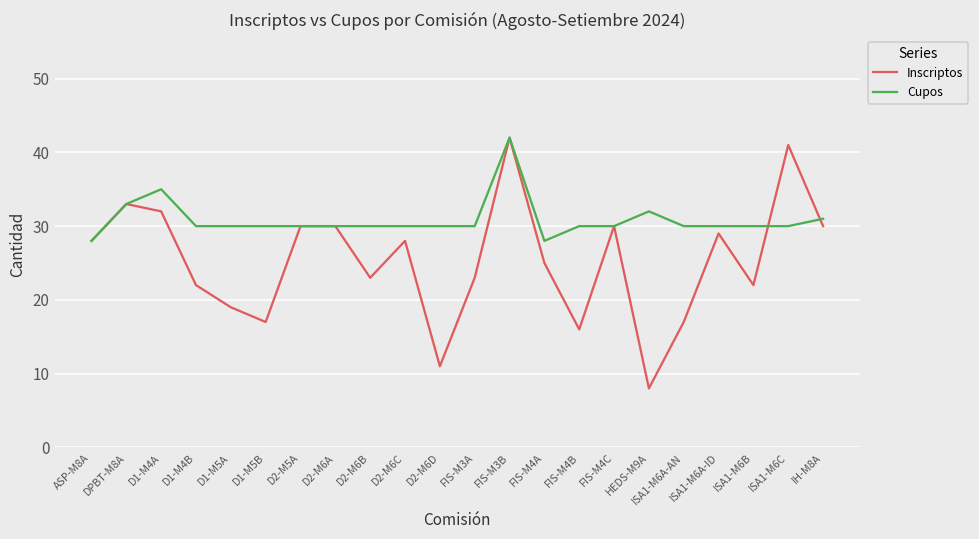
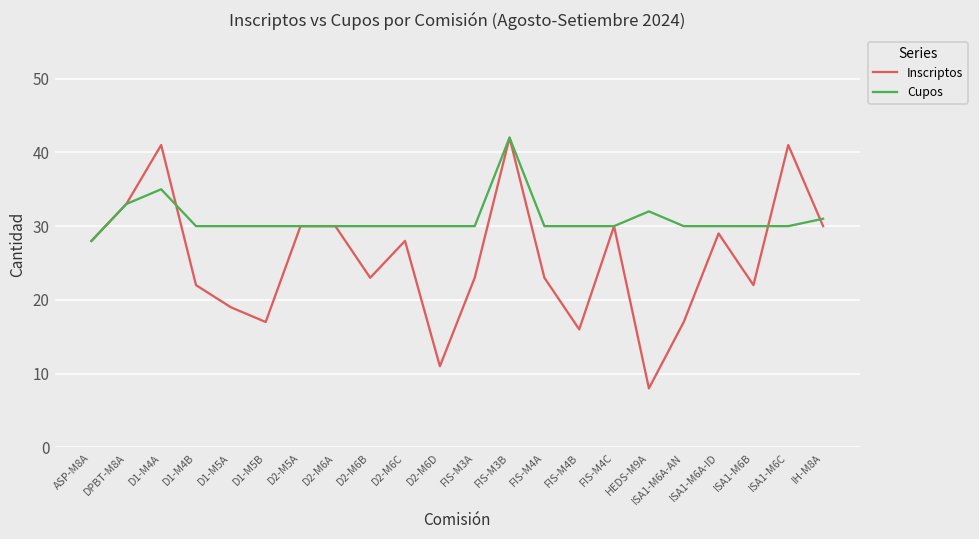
Inscriptos, D1-M4A: 32 -> 41
Inscriptos, FIS-M4A: 25 -> 23
Cupos, FIS-M4A: 28 -> 30
